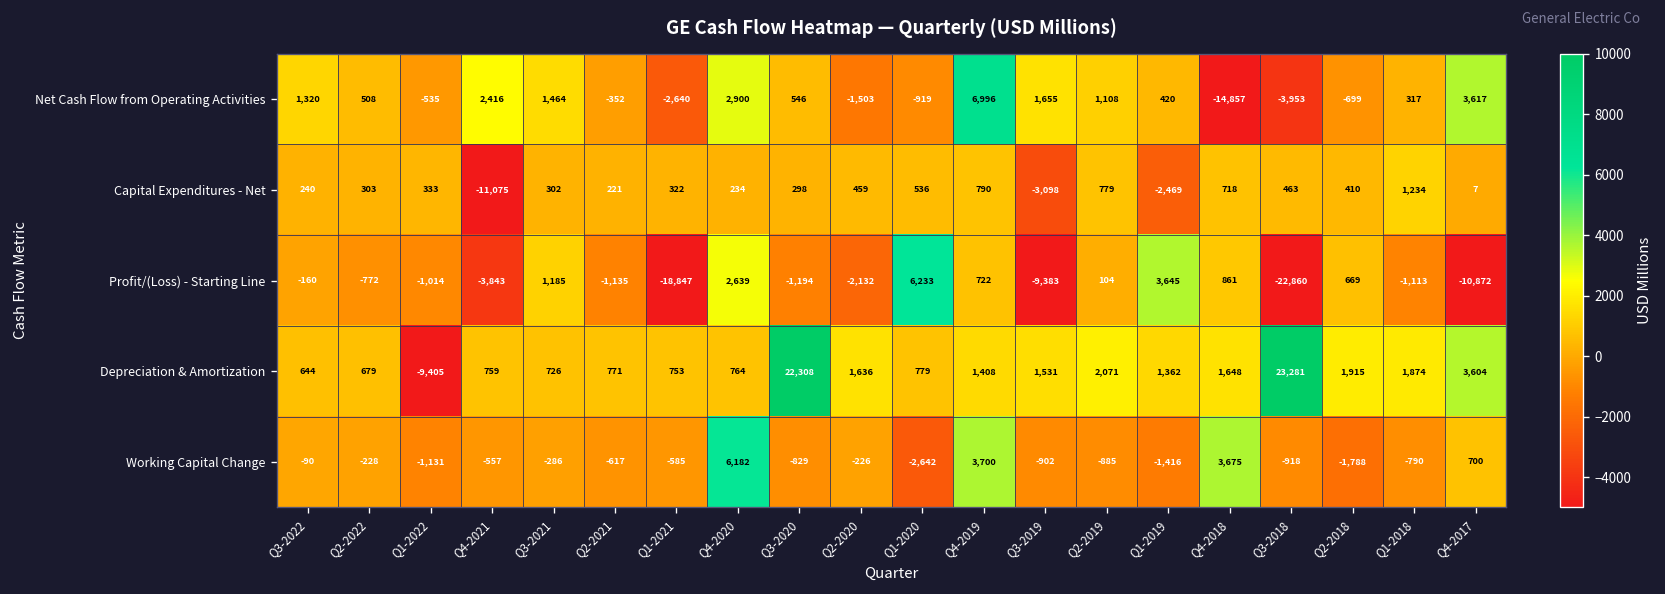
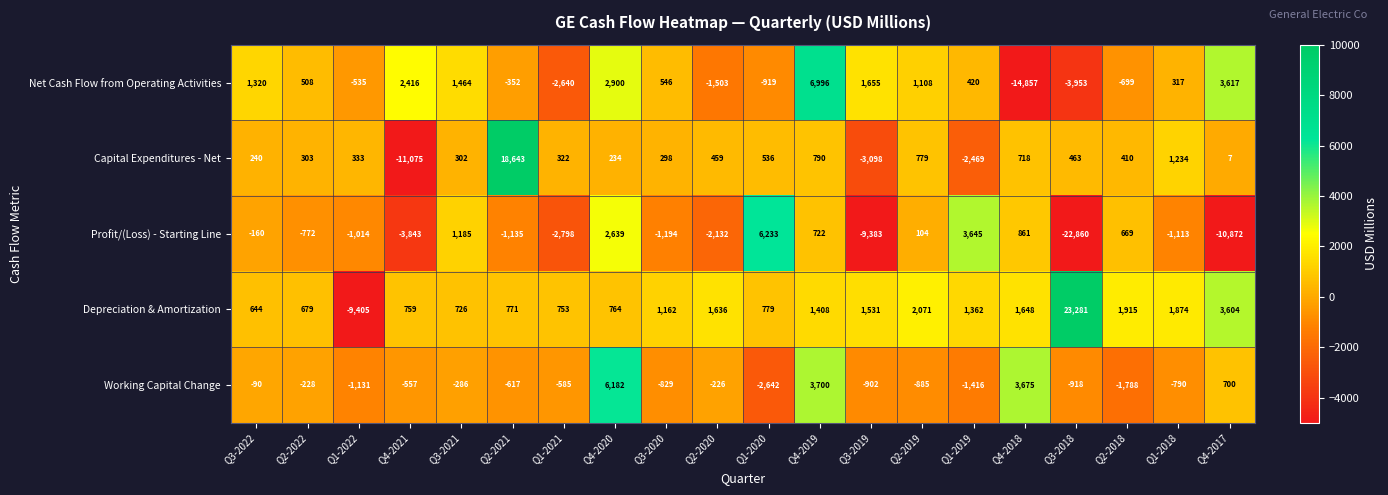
Capital Expenditures - Net, Q2-2021: 221 -> 18,643
Profit/(Loss) - Starting Line, Q1-2021: -18,847 -> -2,798
Depreciation & Amortization, Q3-2020: 22,308 -> 1,162
